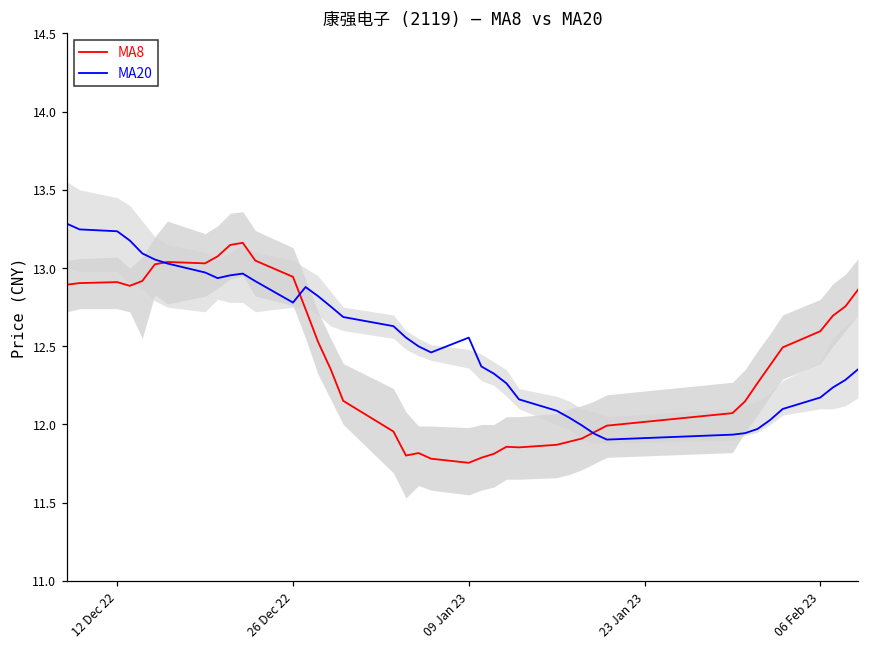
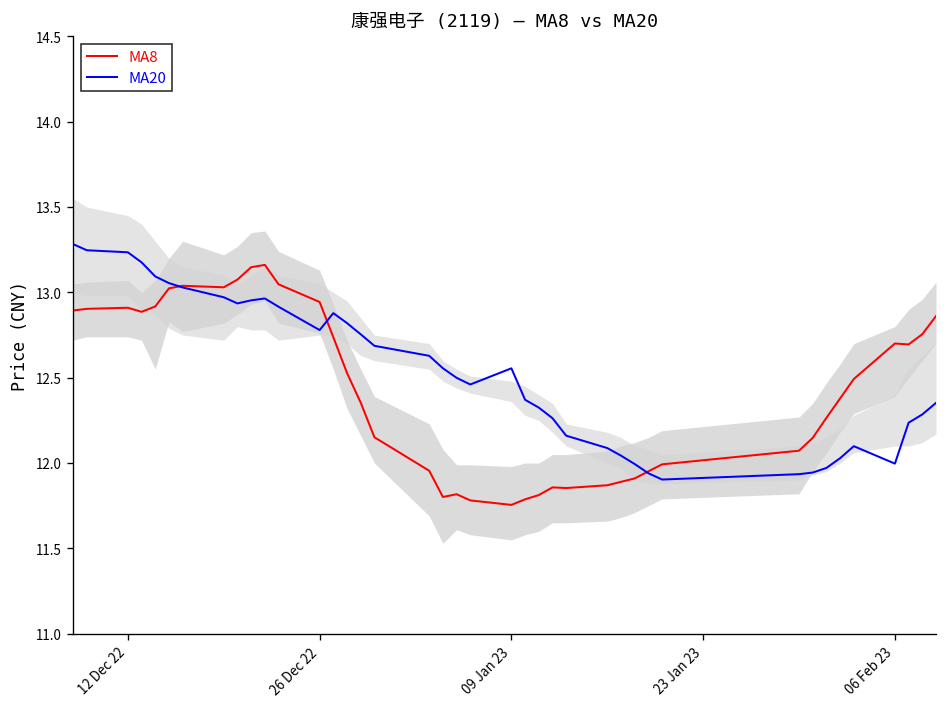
MA8, 06 Feb 23: 12.60 -> 12.70
MA20, 06 Feb 23: 12.17 -> 12.00
